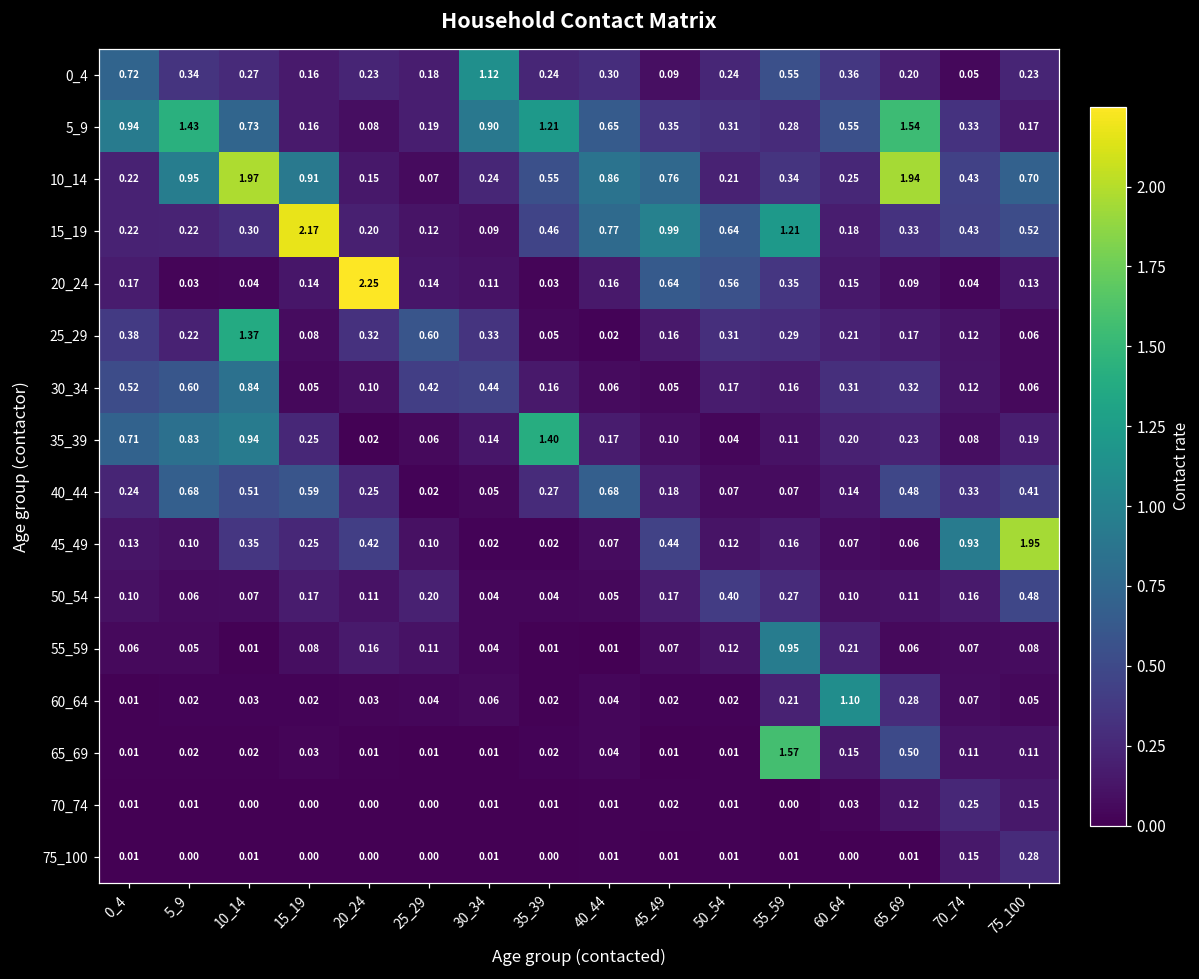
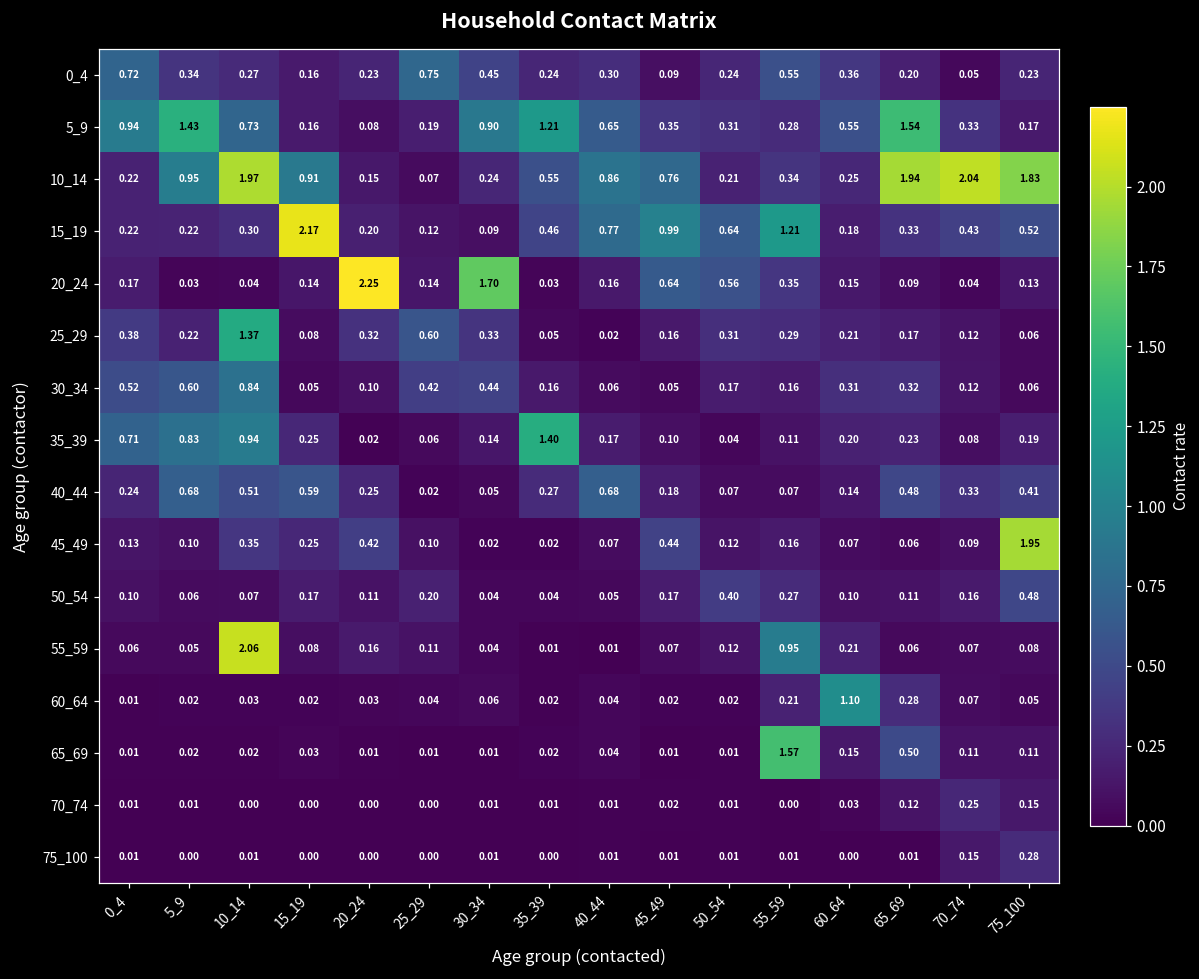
0_4, 25_29: 0.18 -> 0.75
0_4, 30_34: 1.12 -> 0.45
10_14, 70_74: 0.43 -> 2.04
10_14, 75_100: 0.70 -> 1.83
20_24, 30_34: 0.11 -> 1.70
45_49, 70_74: 0.93 -> 0.09
55_59, 10_14: 0.01 -> 2.06
